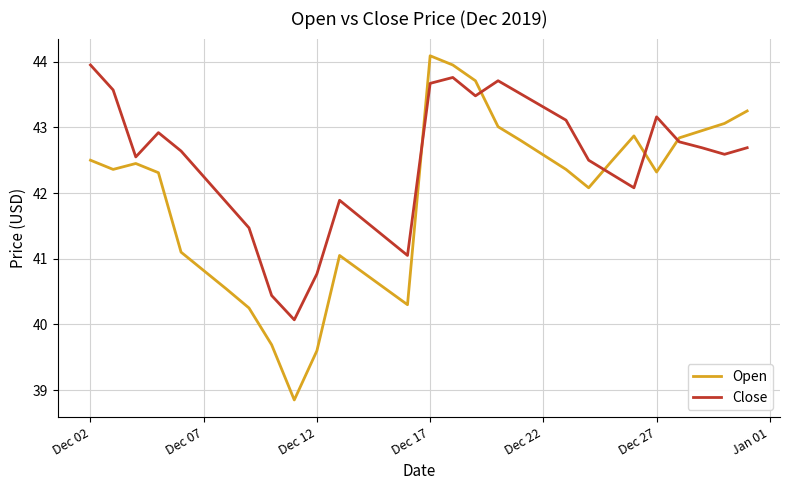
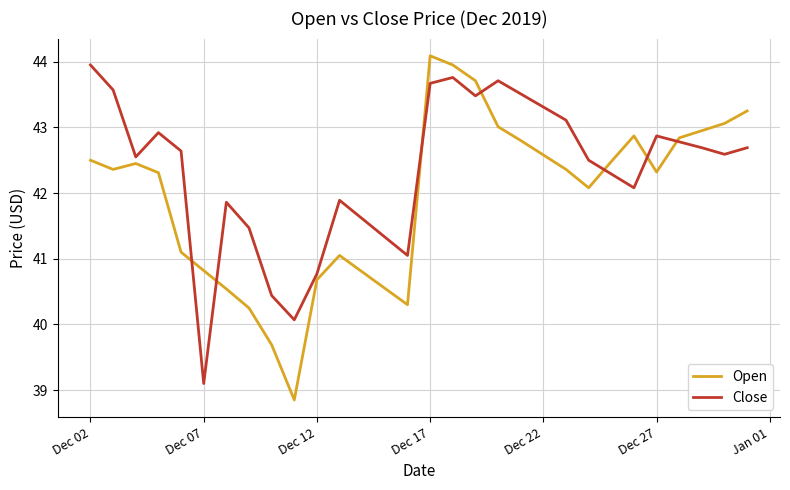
Close, Dec 07: 42.3 -> 39.1
Open, Dec 12: 39.6 -> 40.7
Close, Dec 27: 43.2 -> 42.9
